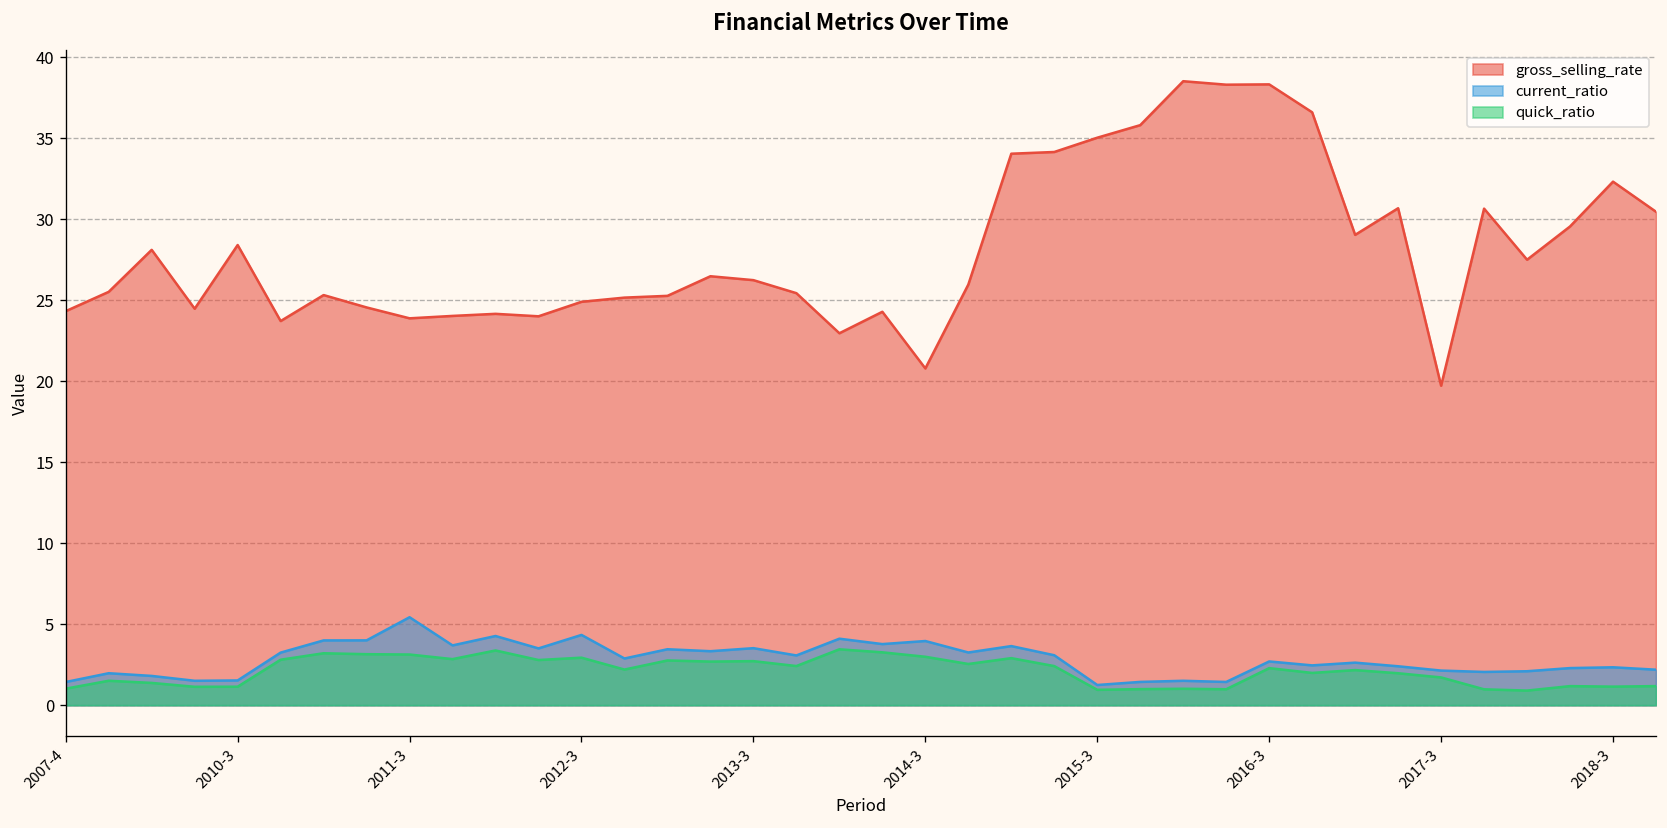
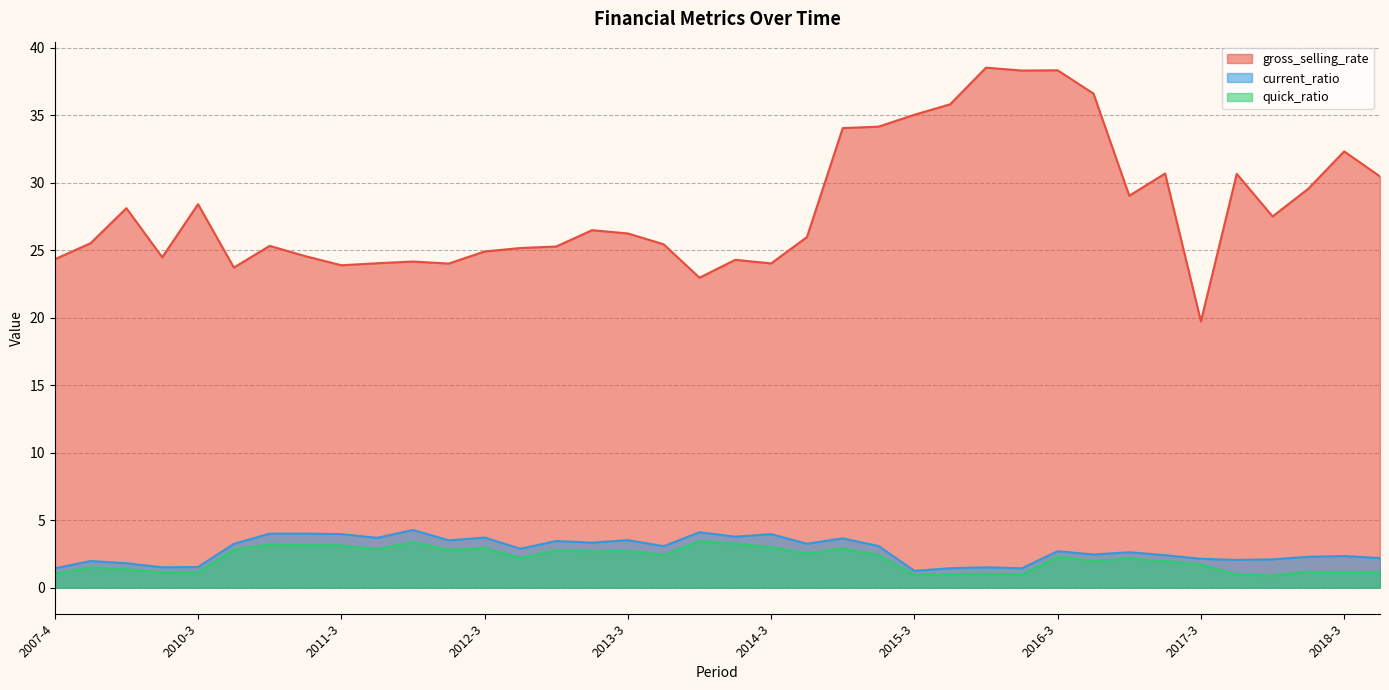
current_ratio, 2011-3: 5.4 -> 4.0
current_ratio, 2012-3: 4.3 -> 3.7
gross_selling_rate, 2014-3: 20.8 -> 24.0
